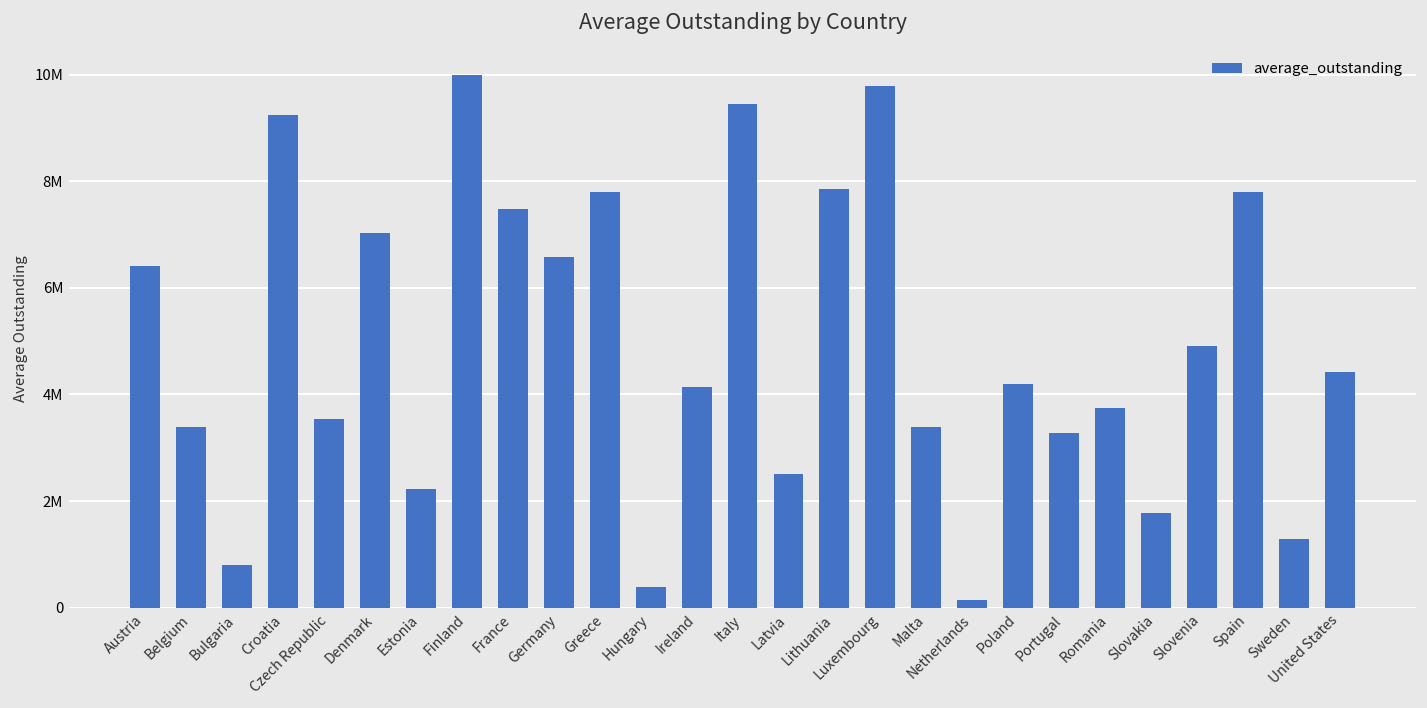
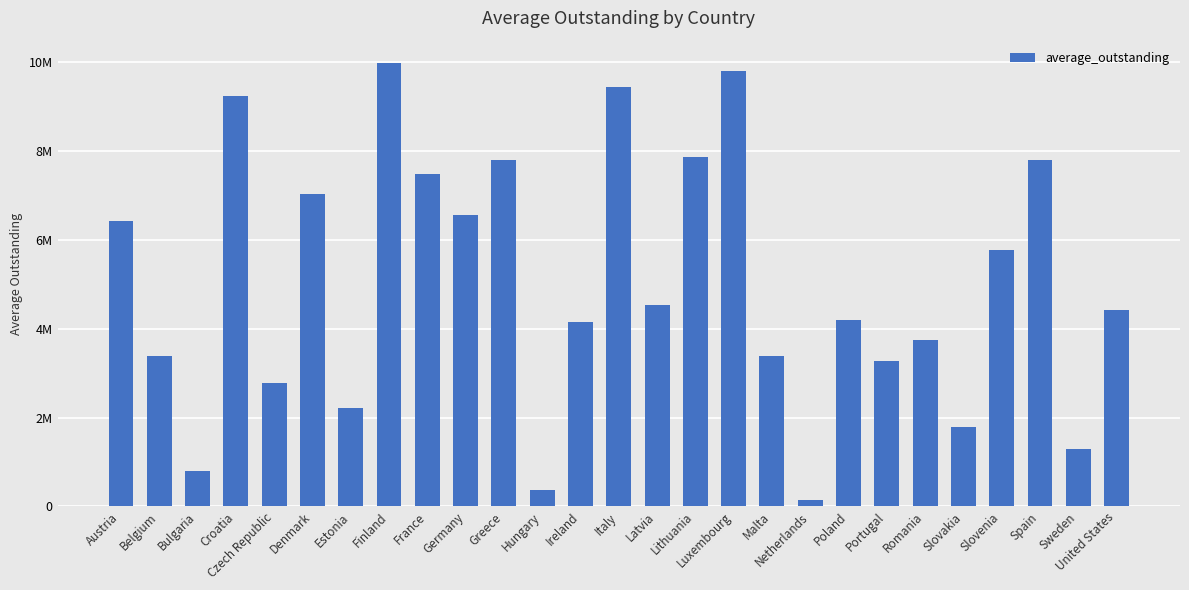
Czech Republic: 3500000 -> 2800000
Latvia: 2500000 -> 4500000
Slovenia: 4900000 -> 5800000
